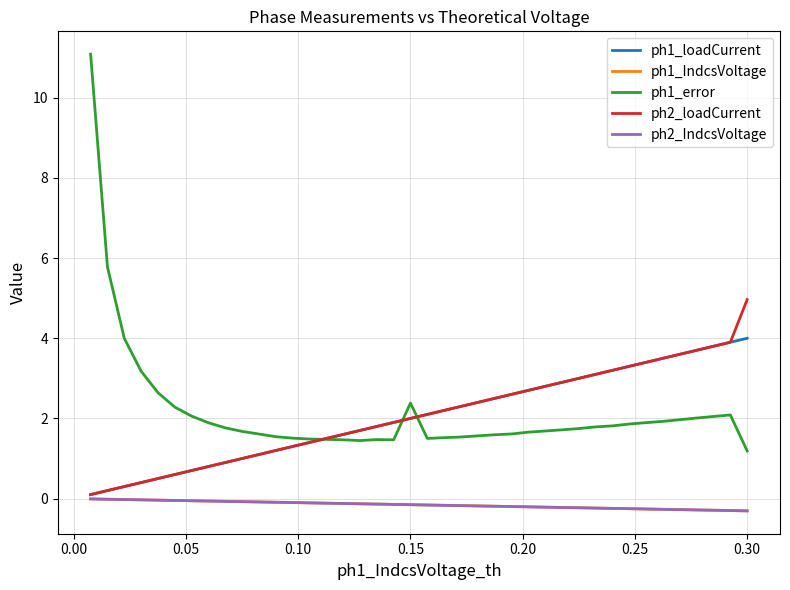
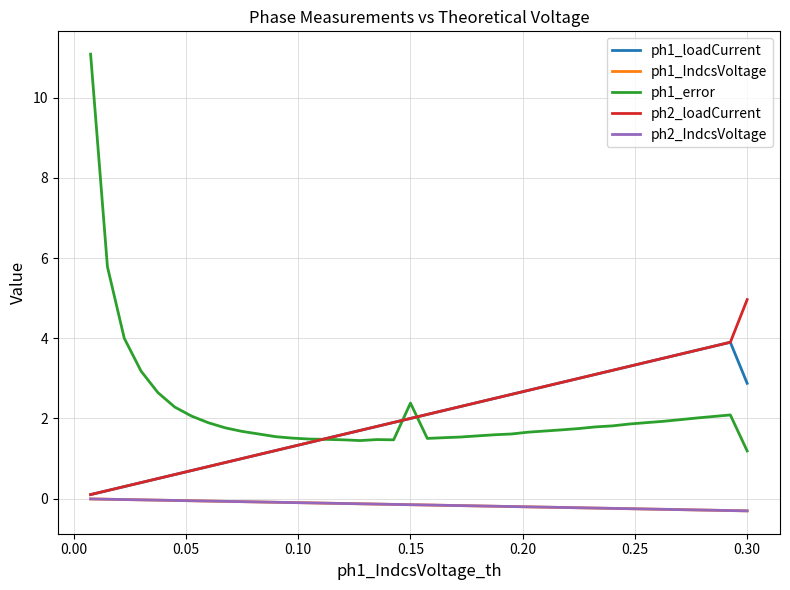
ph1_loadCurrent, 0.30: 4.0 -> 2.9
